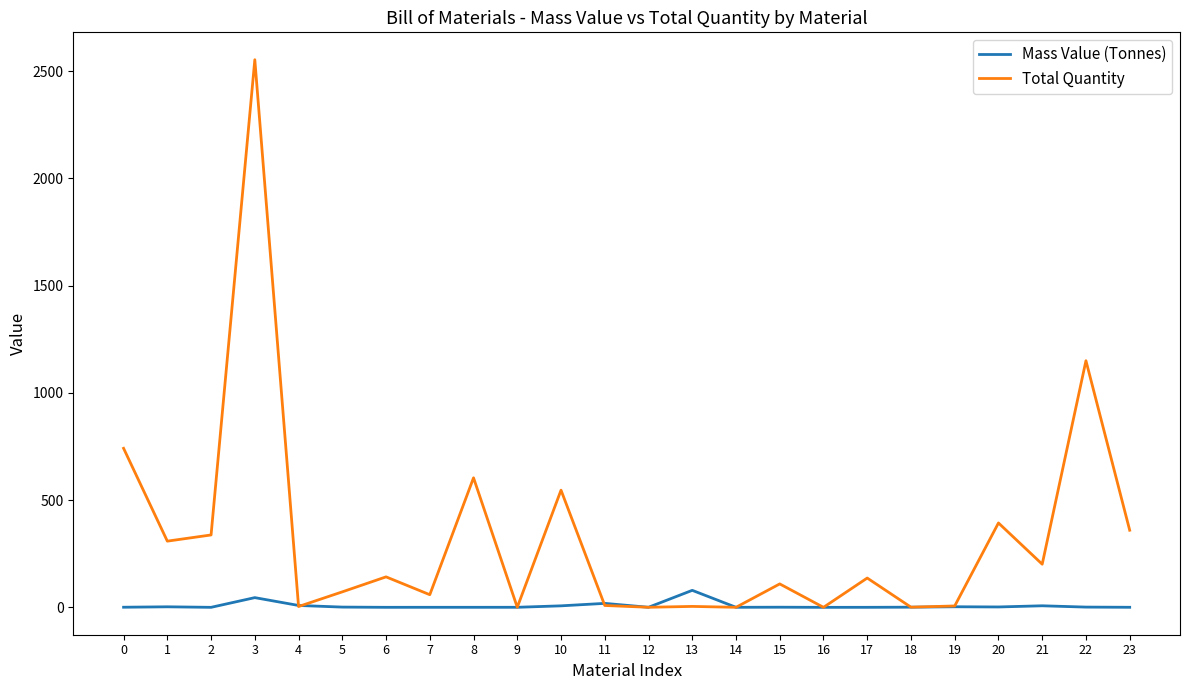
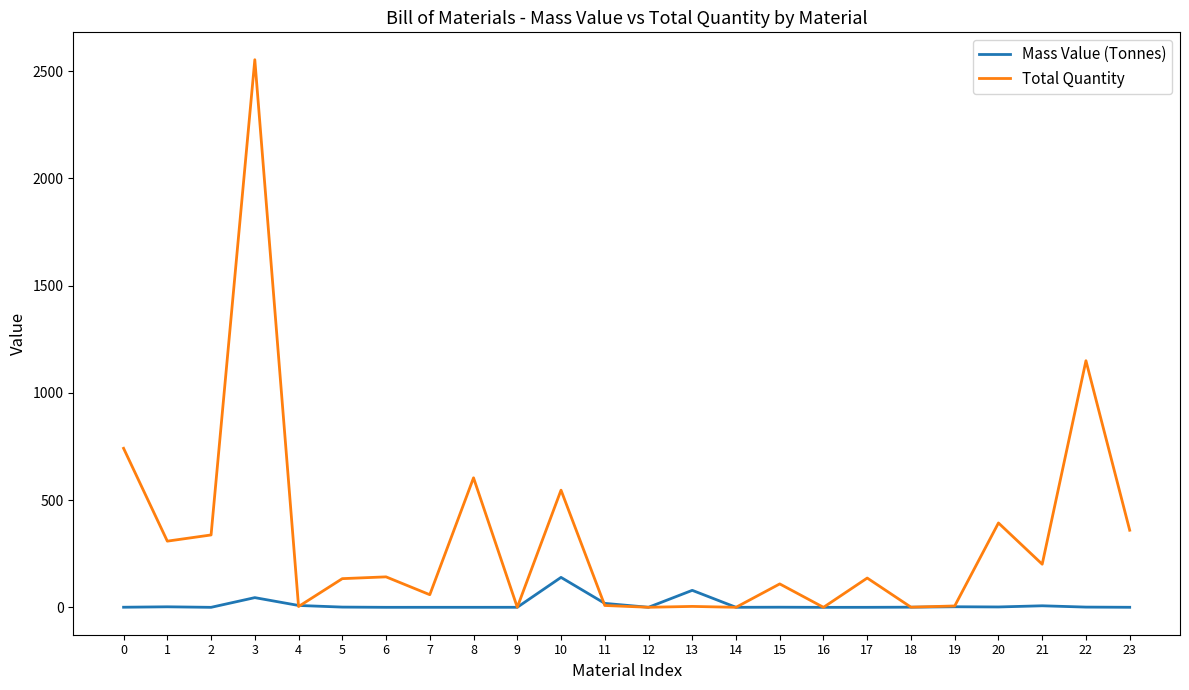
Total Quantity, 5: 70 -> 130
Mass Value (Tonnes), 10: 10 -> 140
